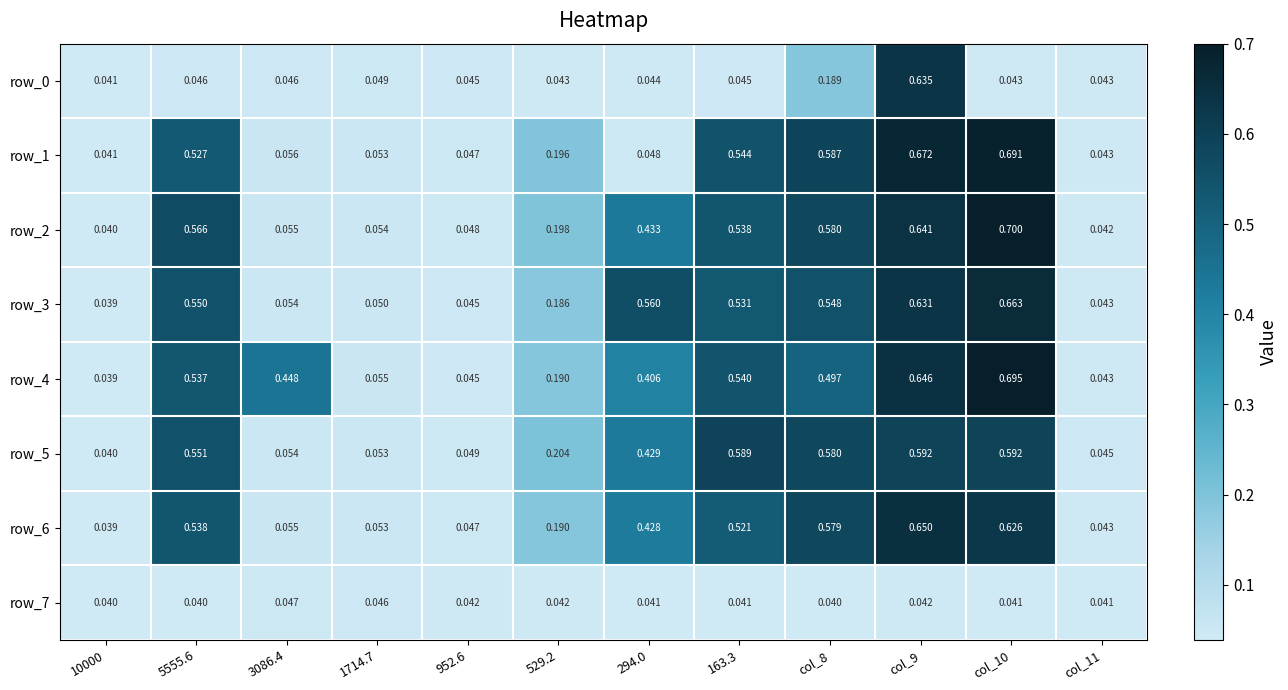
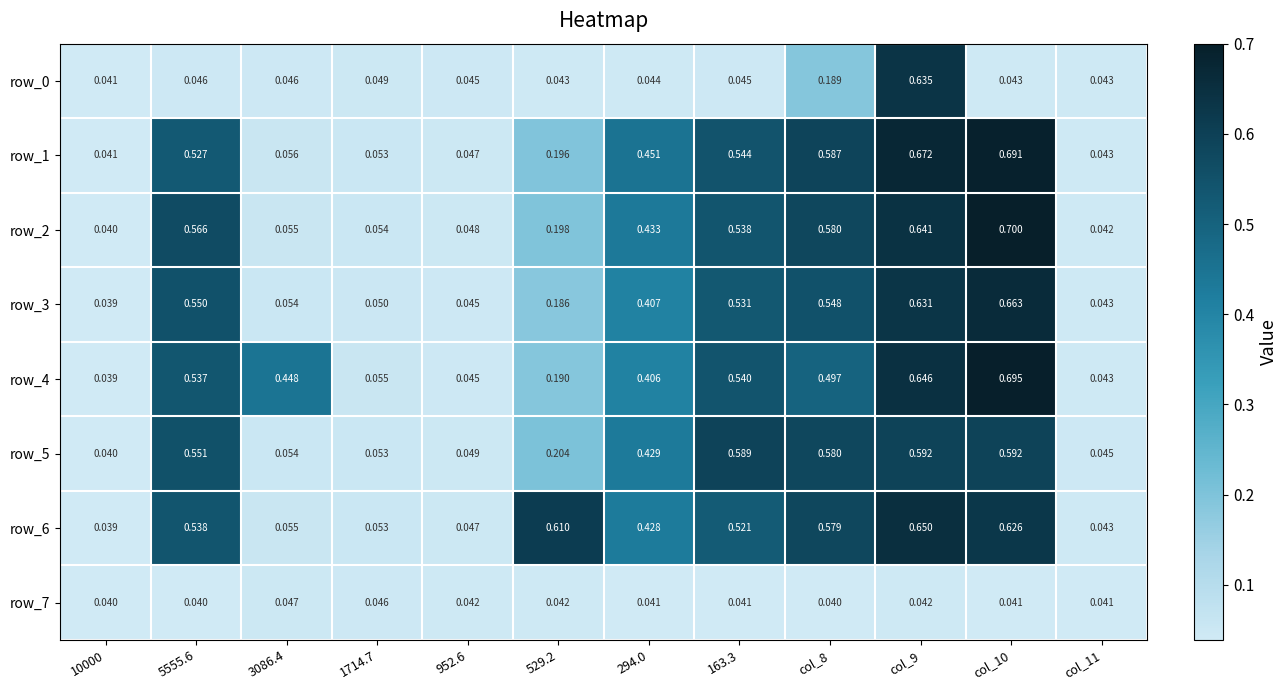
row_1, 294.0: 0.048 -> 0.451
row_3, 294.0: 0.560 -> 0.407
row_6, 529.2: 0.190 -> 0.610
